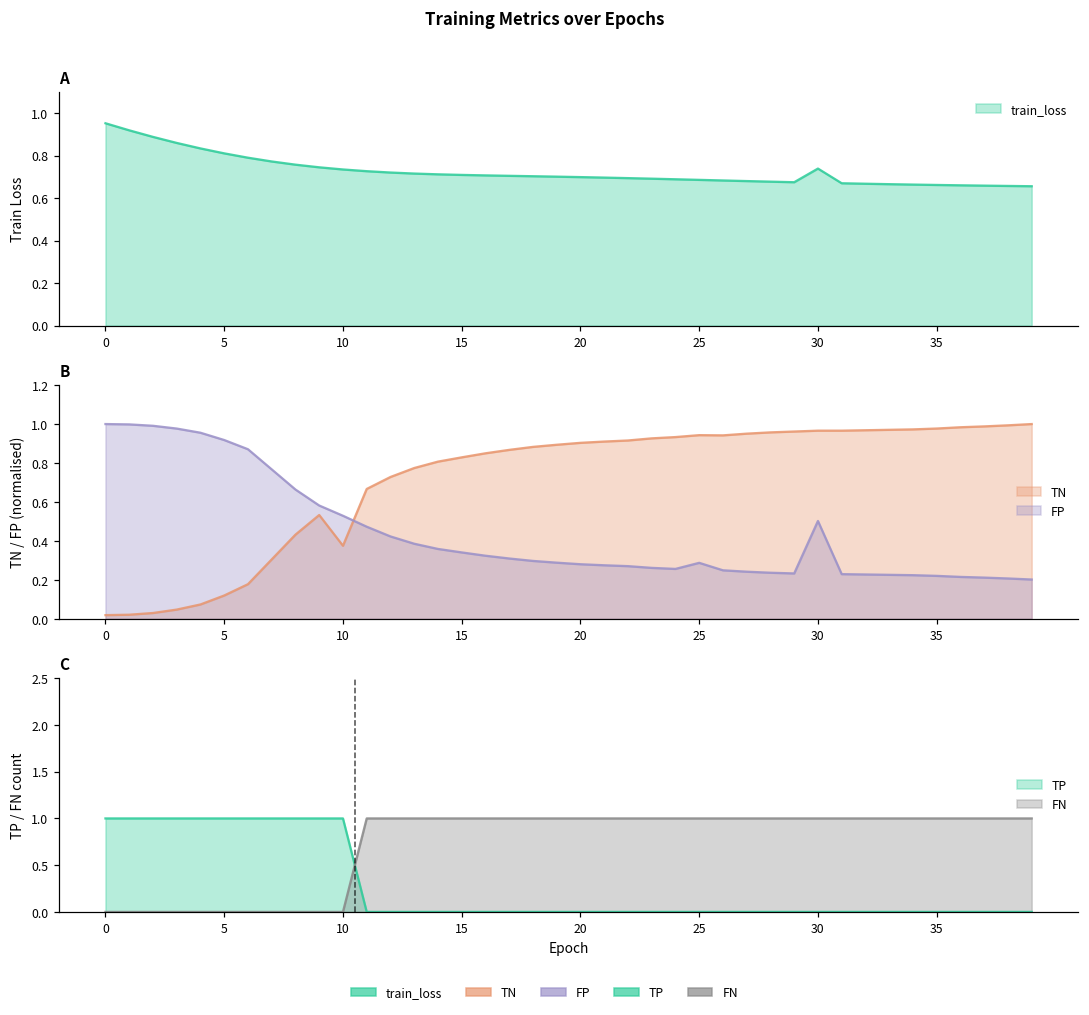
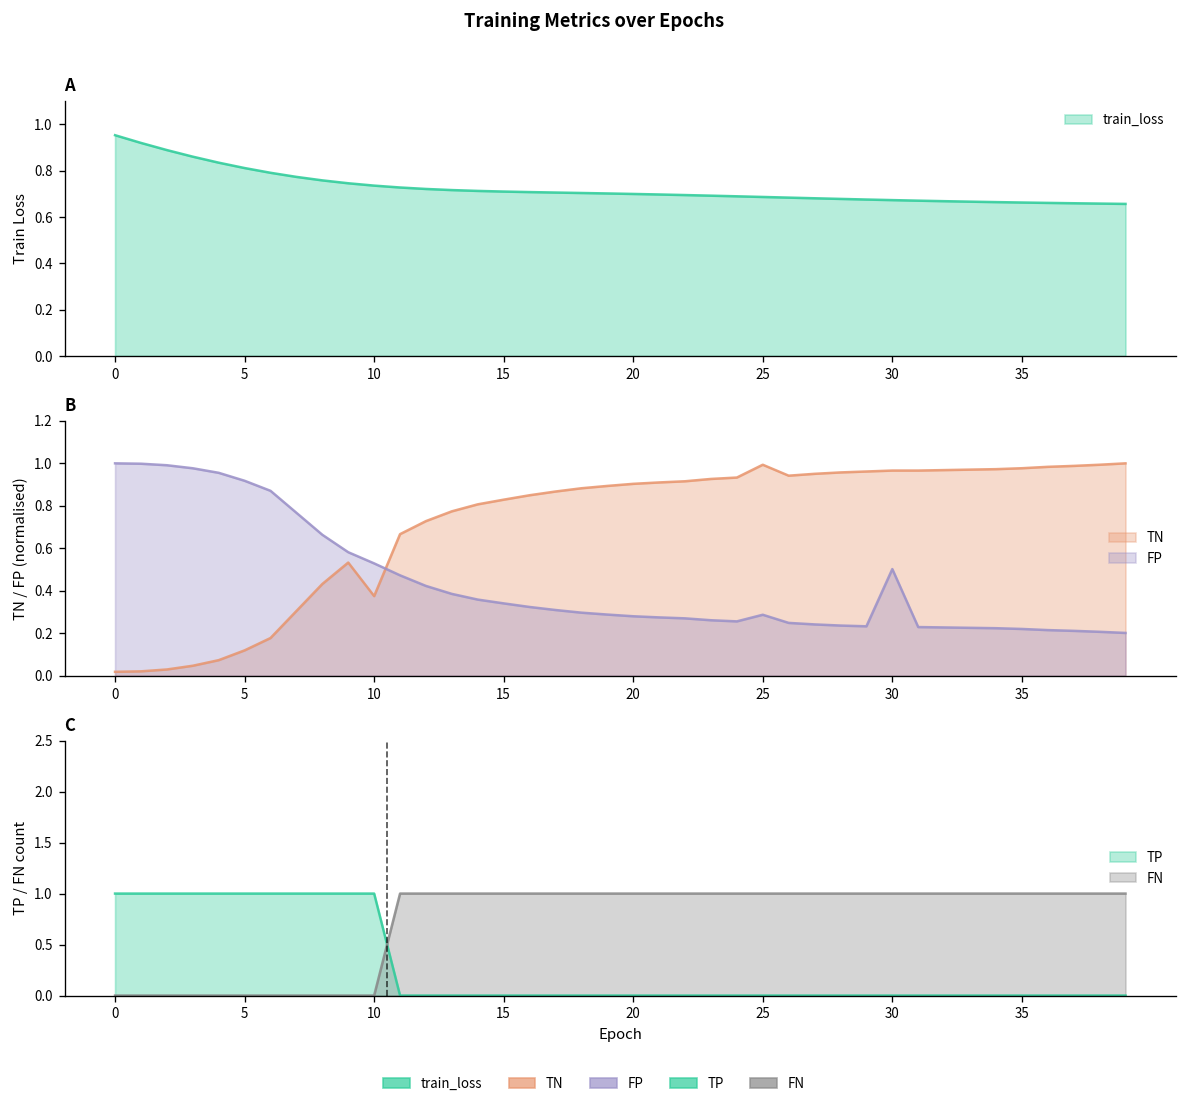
A, 30: 0.74 -> 0.67
B, TN, 25: 0.94 -> 0.99
